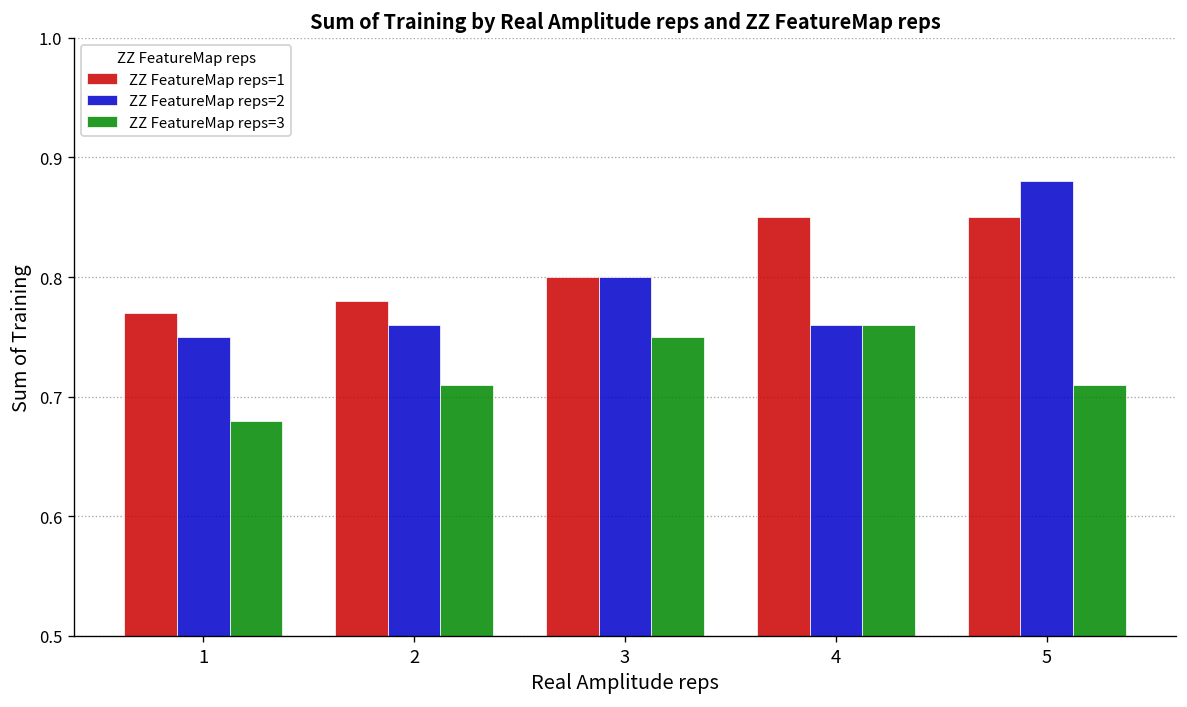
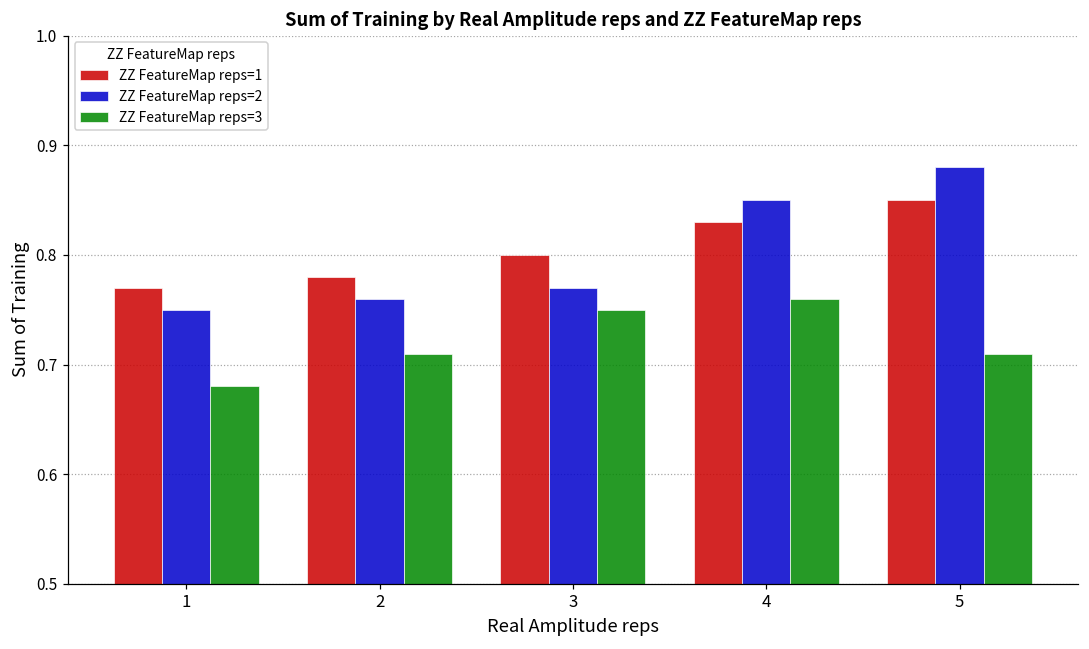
ZZ FeatureMap reps=2, 3: 0.80 -> 0.77
ZZ FeatureMap reps=1, 4: 0.85 -> 0.83
ZZ FeatureMap reps=2, 4: 0.76 -> 0.85
